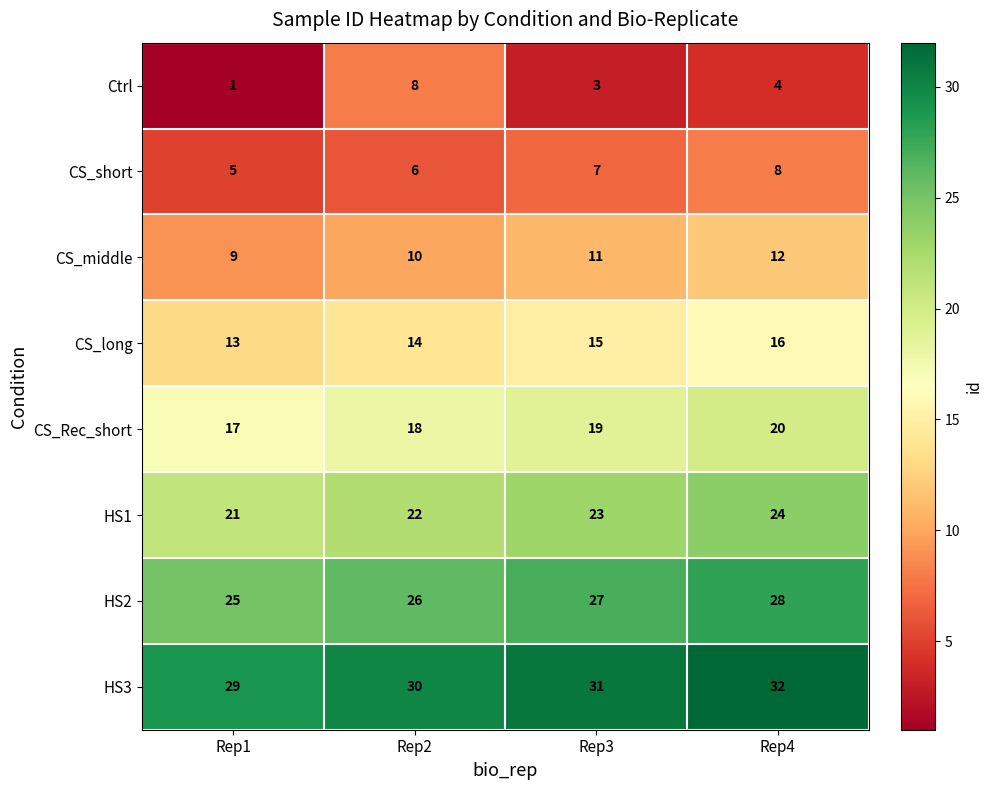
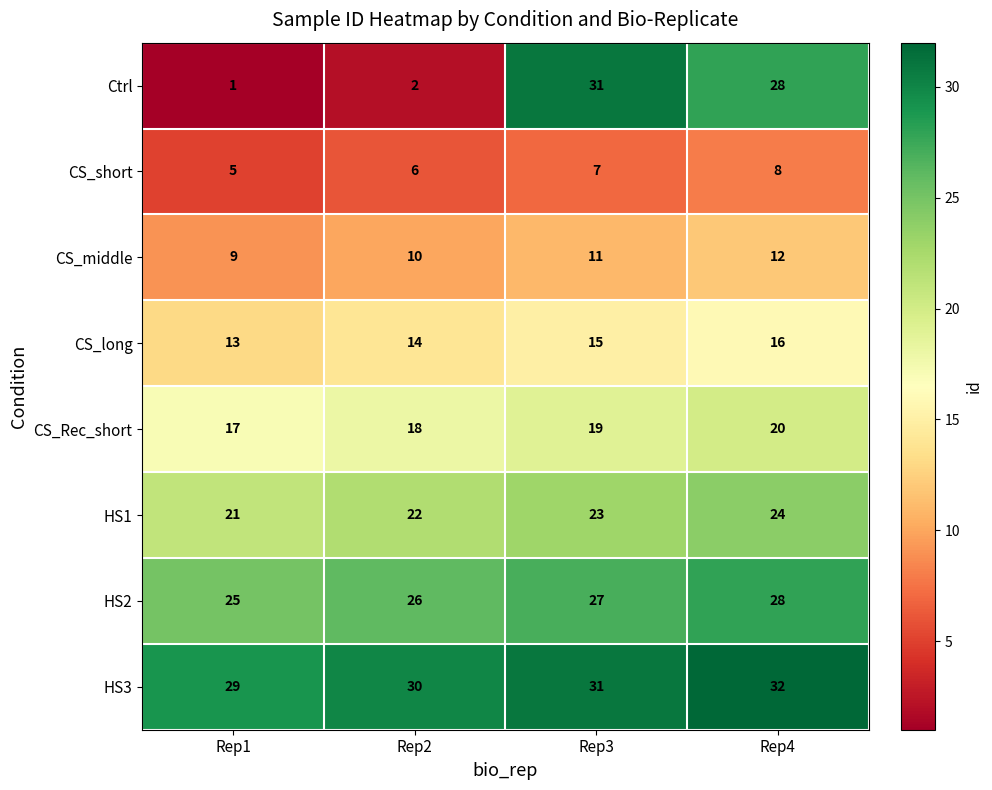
Ctrl, Rep2: 8 -> 2
Ctrl, Rep3: 3 -> 31
Ctrl, Rep4: 4 -> 28
